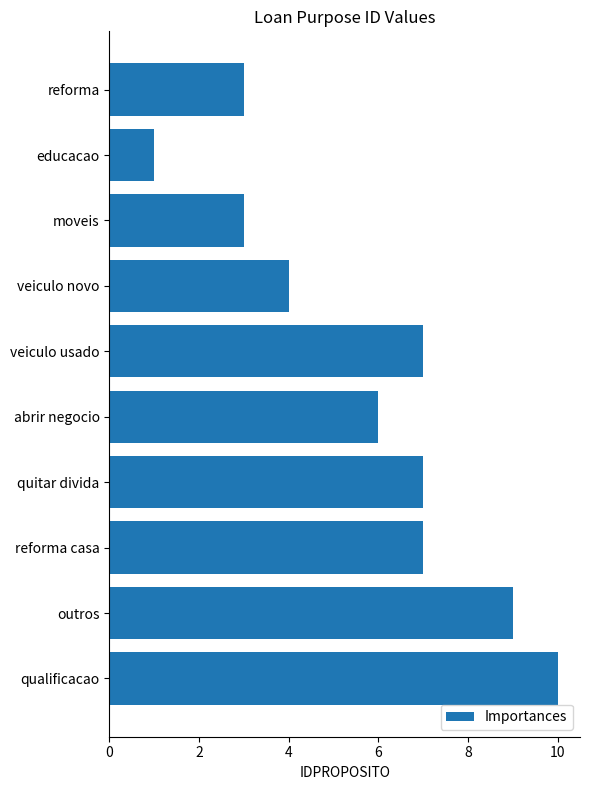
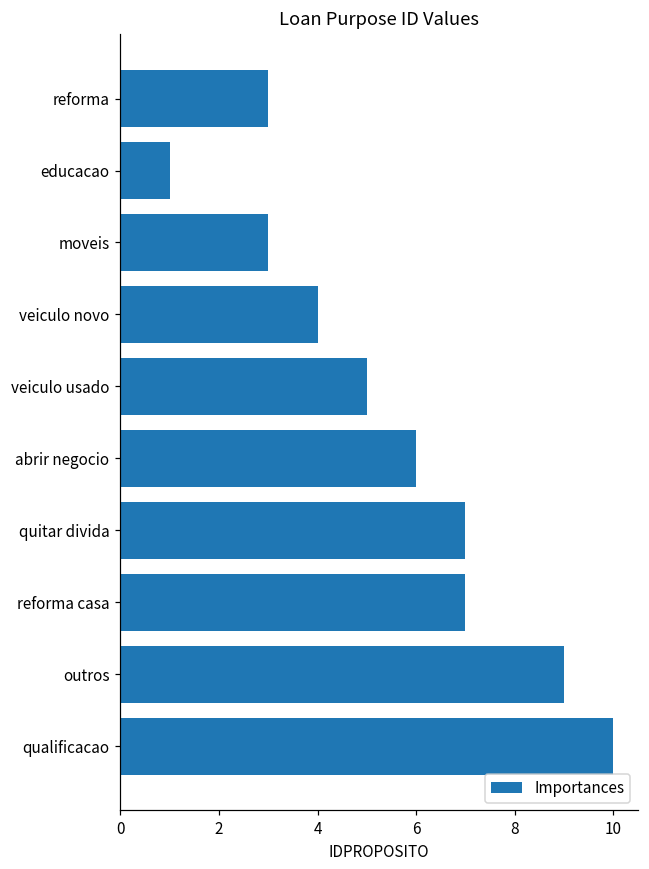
veiculo usado: 7 -> 5
